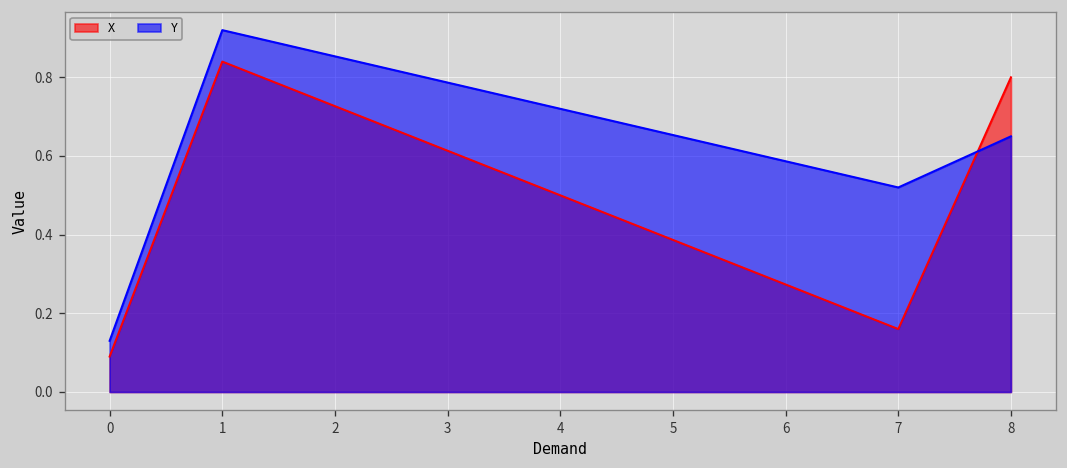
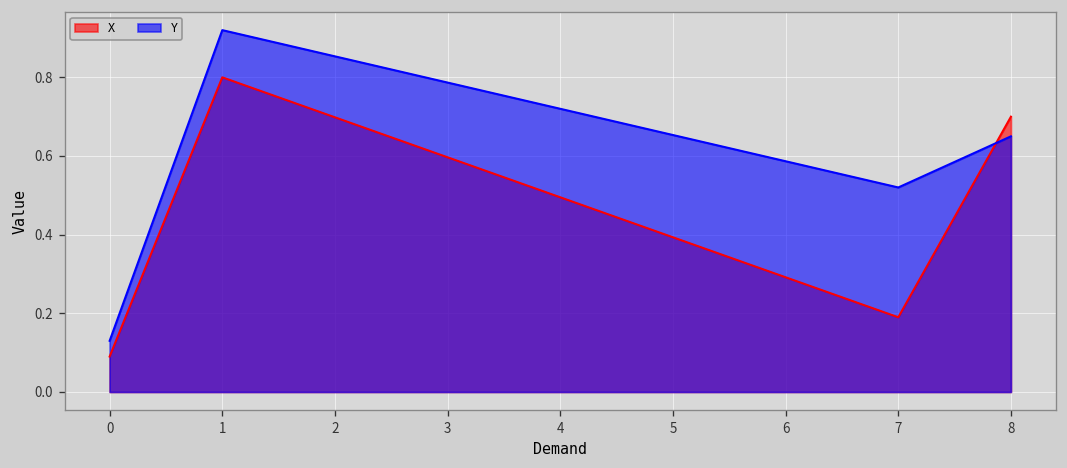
X, 1: 0.84 -> 0.80
X, 7: 0.16 -> 0.19
X, 8: 0.8 -> 0.7
